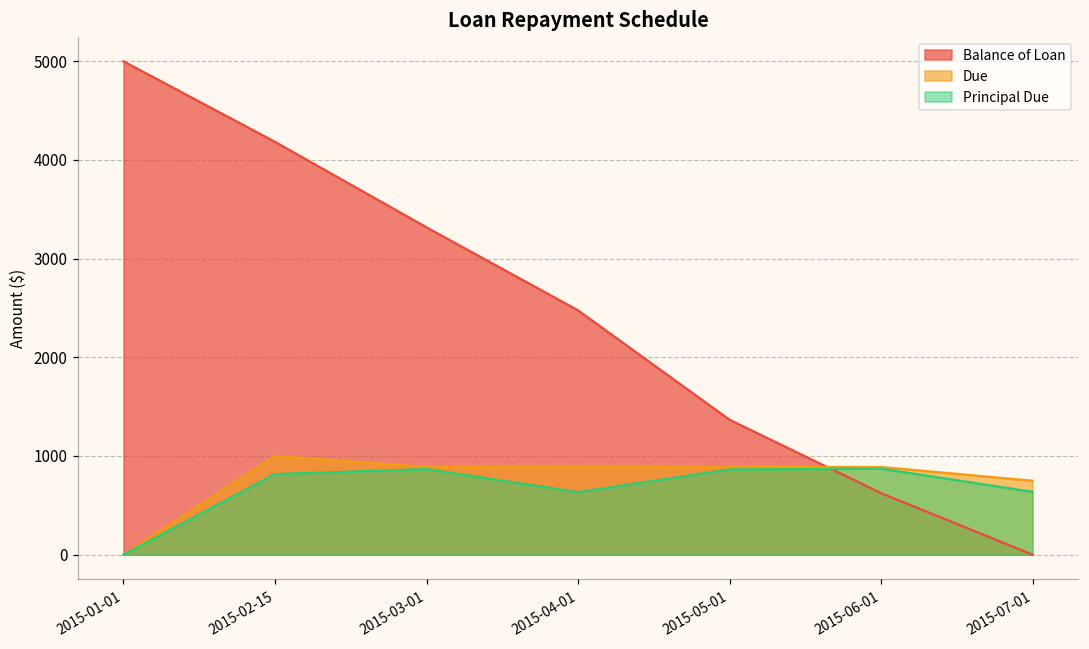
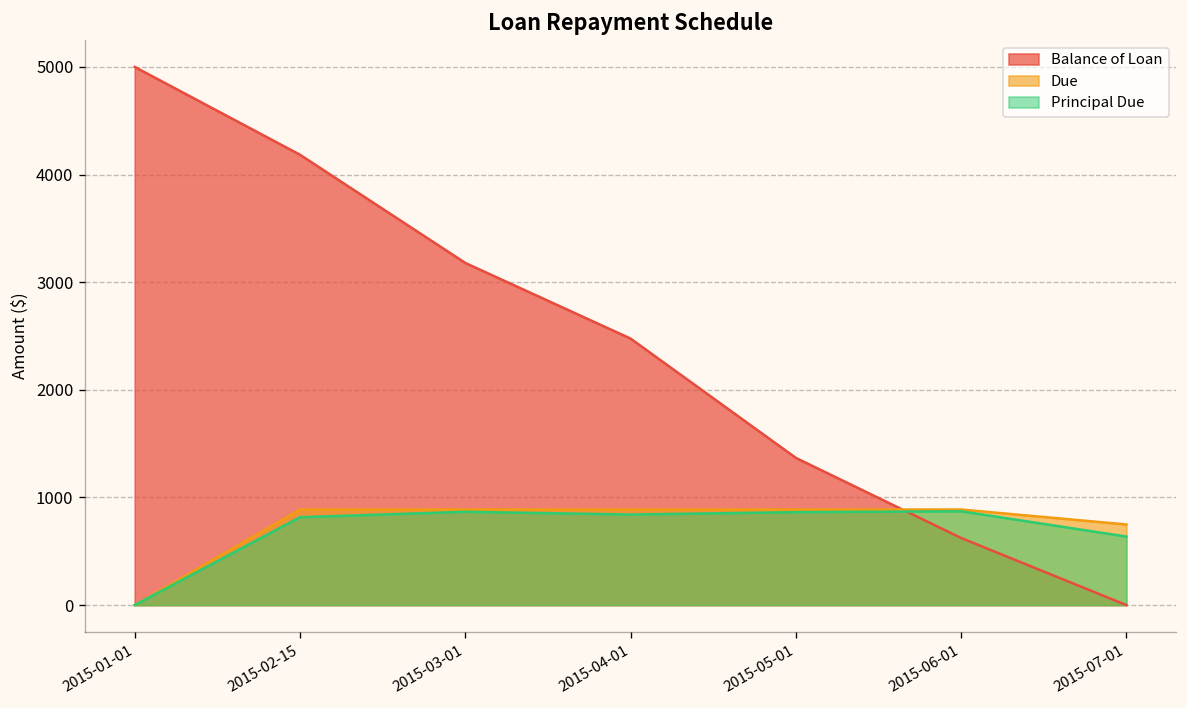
Due, 2015-02-15: 1000 -> 900
Balance of Loan, 2015-03-01: 3300 -> 3200
Principal Due, 2015-04-01: 600 -> 800
